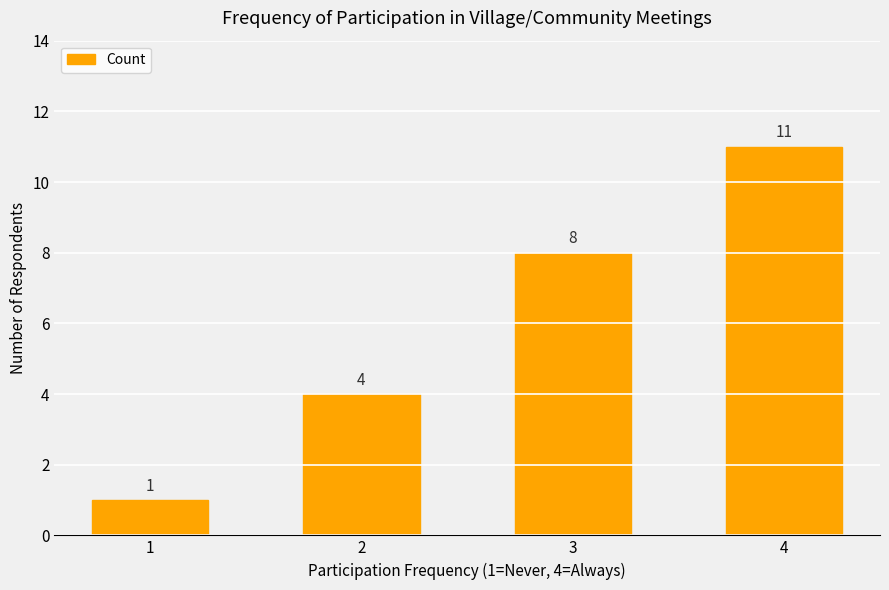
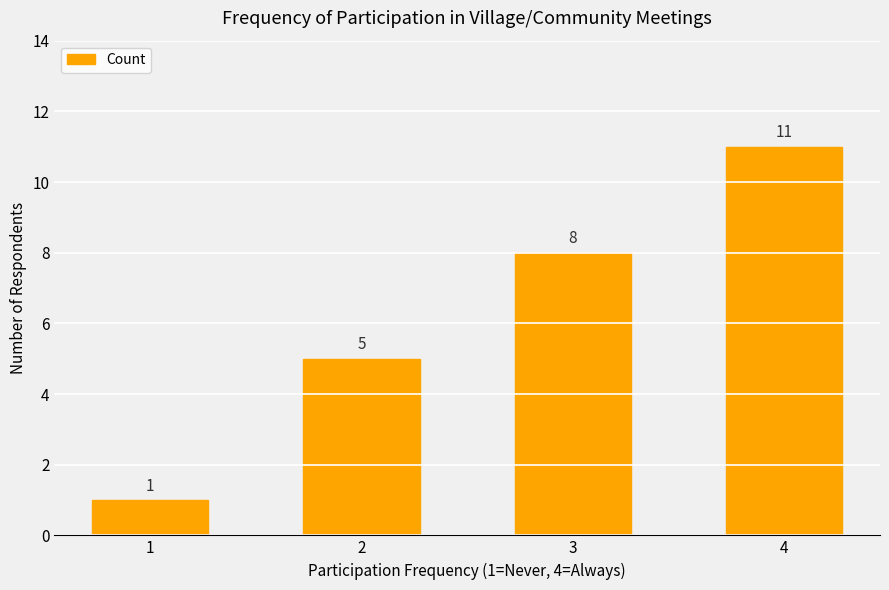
2: 4 -> 5
